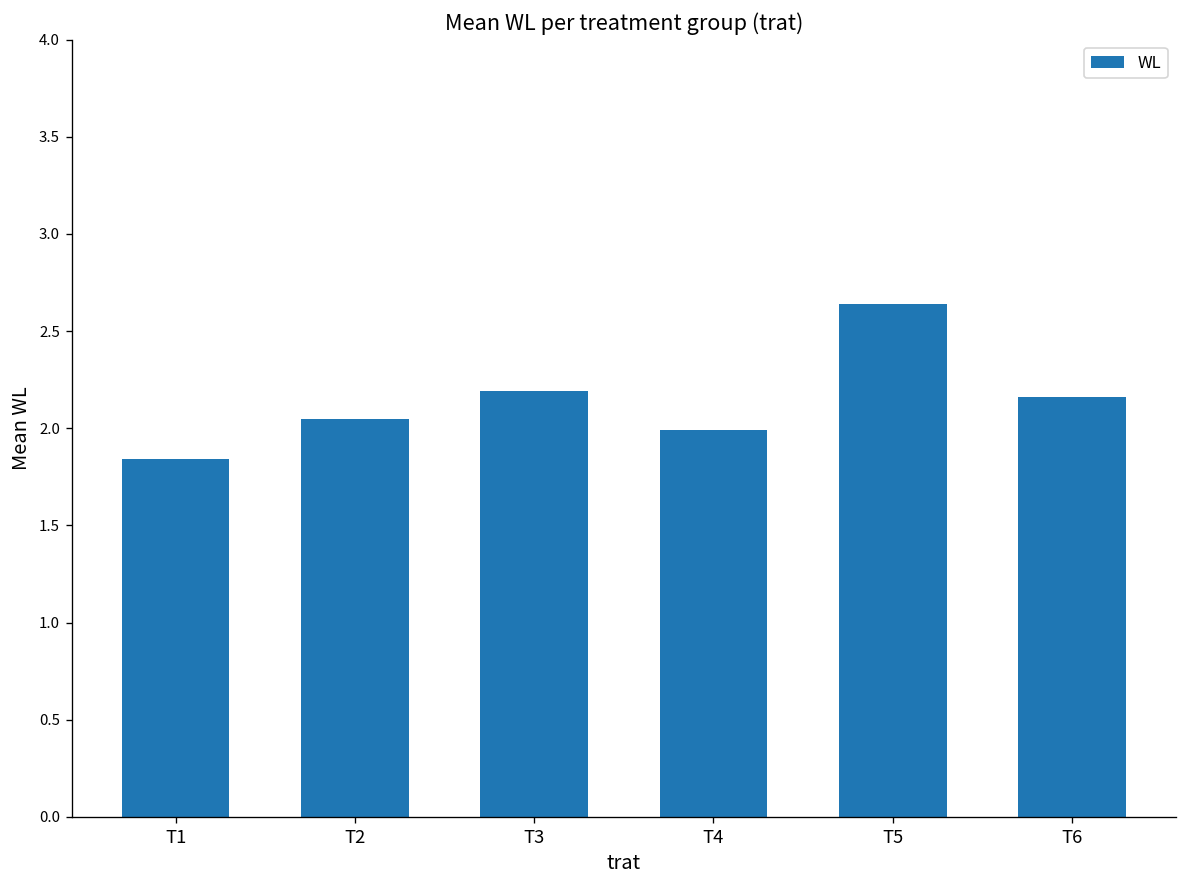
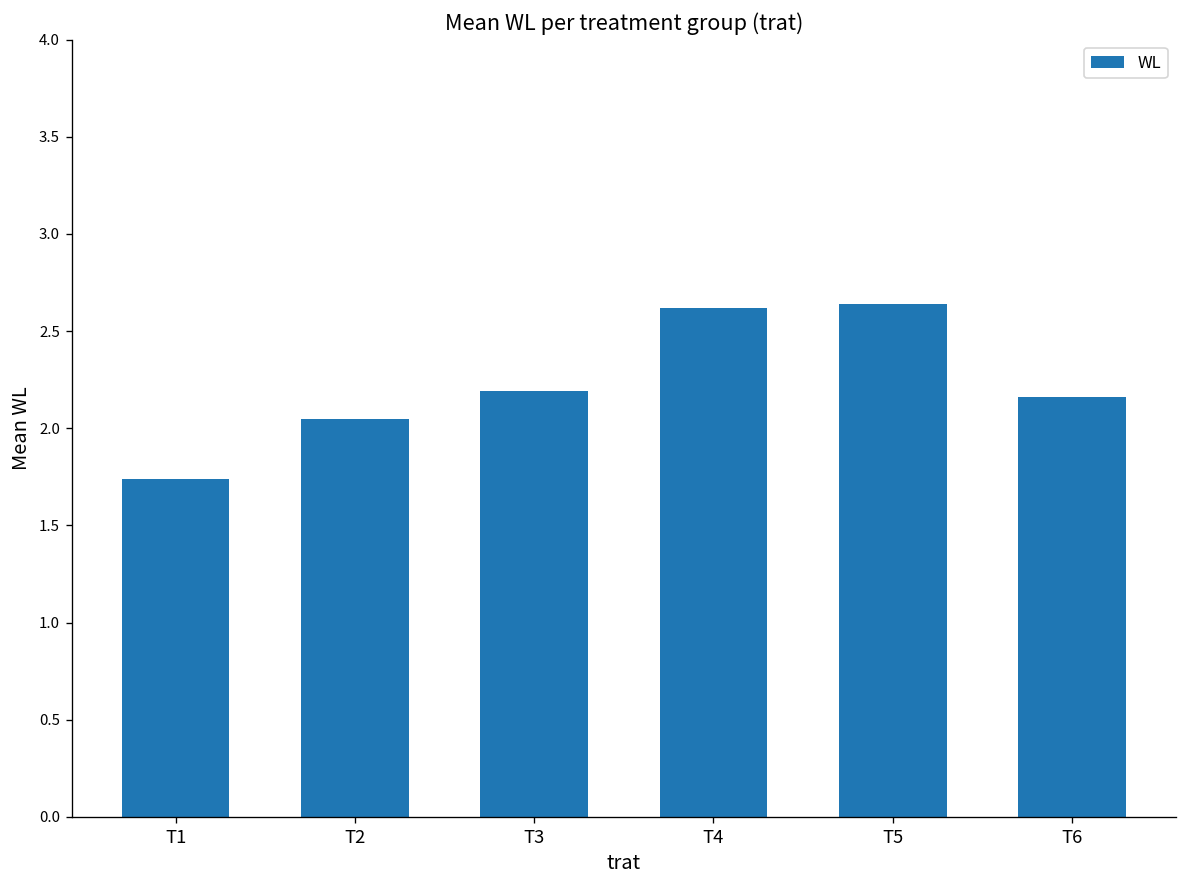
T1: 1.84 -> 1.74
T4: 1.99 -> 2.62
